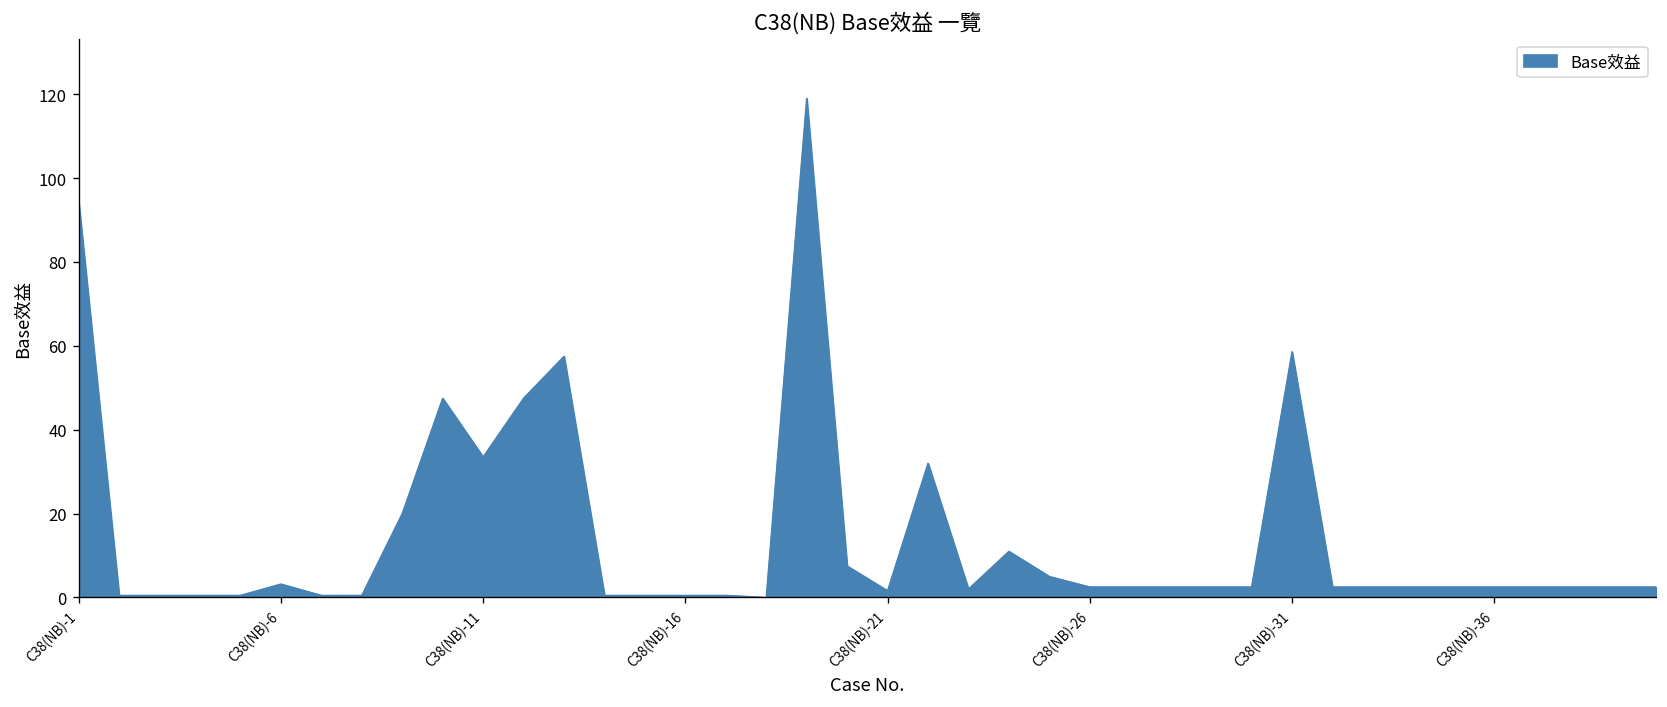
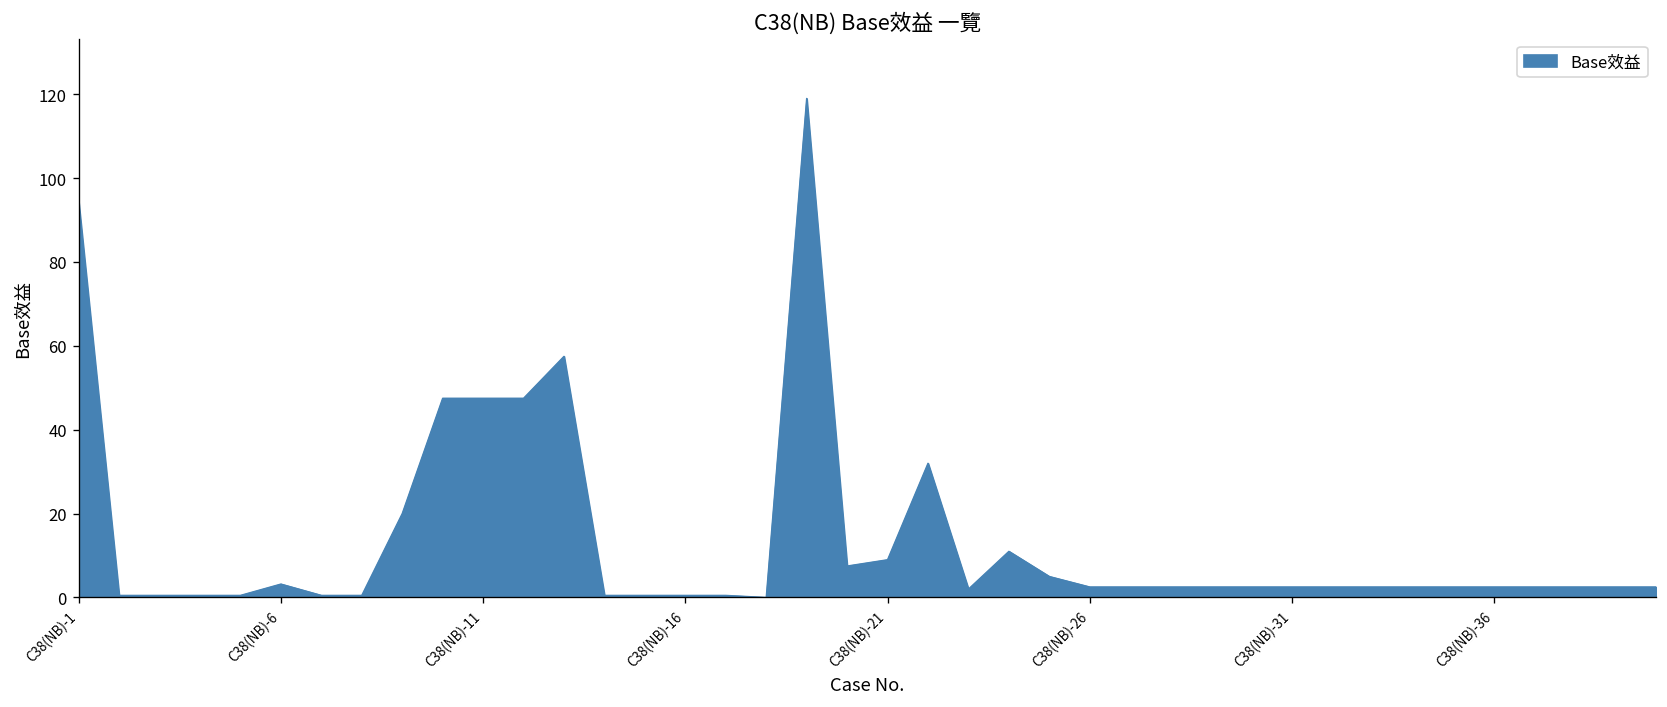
C38(NB)-11: 34 -> 48
C38(NB)-21: 2 -> 9
C38(NB)-31: 59 -> 3
